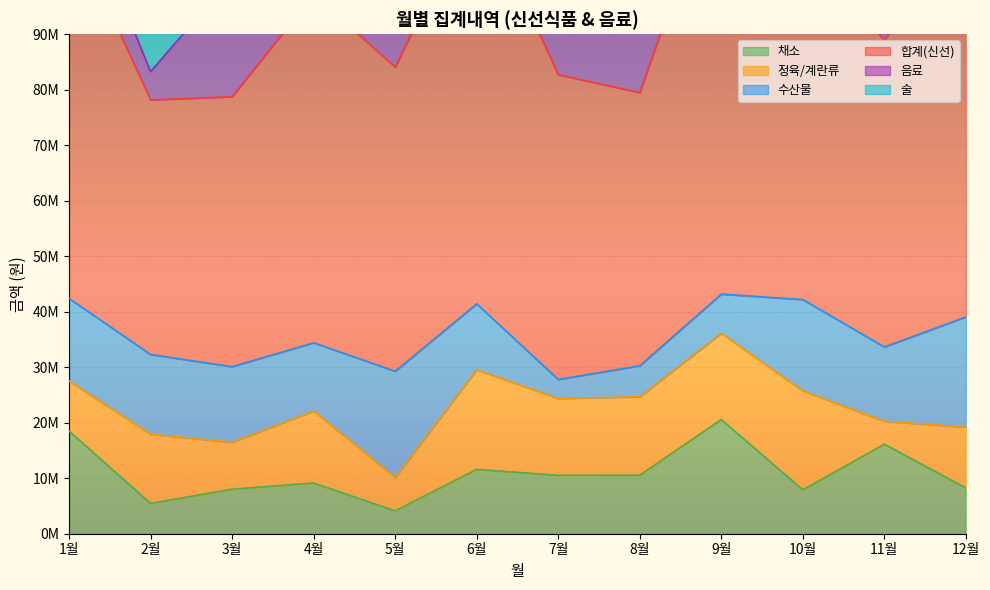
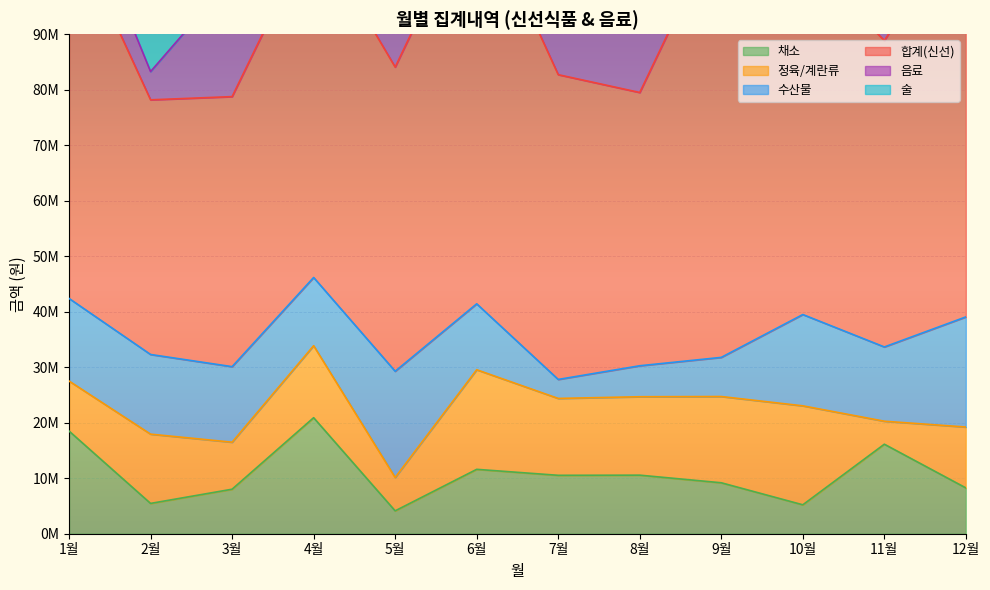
채소, 4월: 9000000 -> 21000000
채소, 9월: 21000000 -> 9000000
채소, 10월: 8000000 -> 5000000
